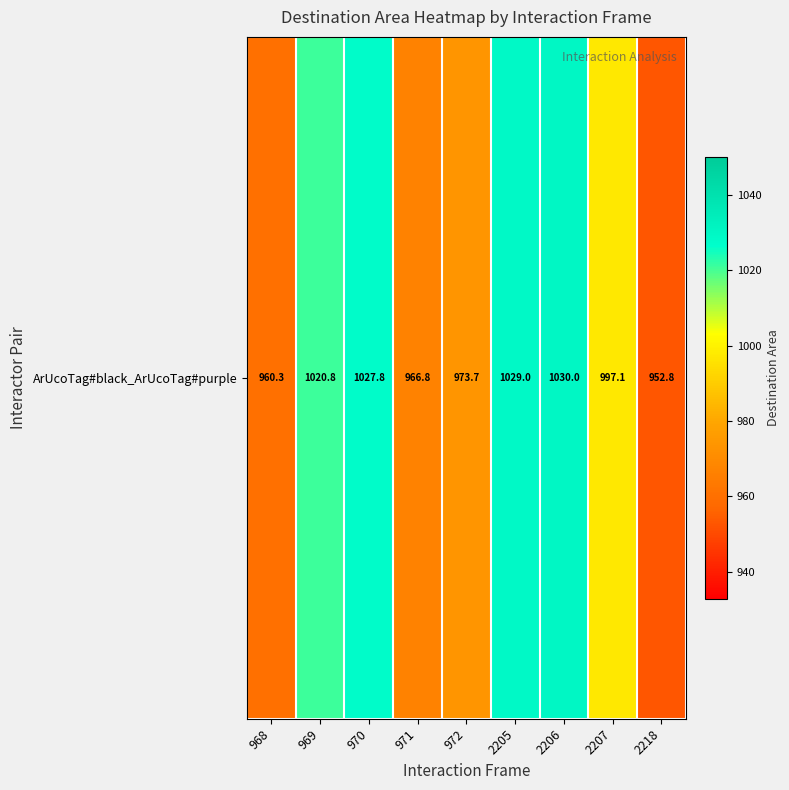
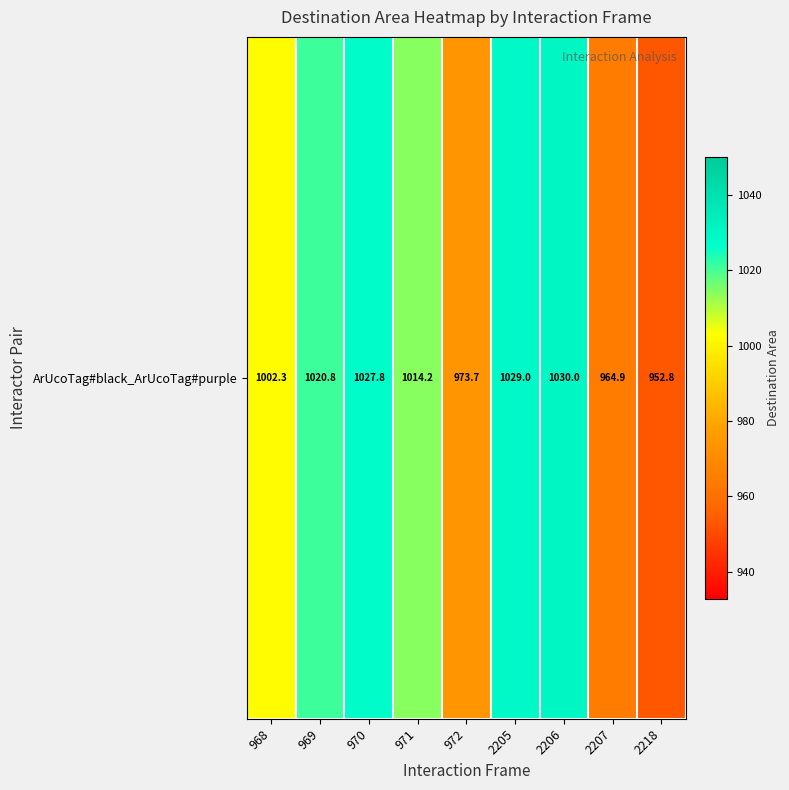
ArUcoTag#black_ArUcoTag#purple, 968: 960.3 -> 1002.3
ArUcoTag#black_ArUcoTag#purple, 971: 966.8 -> 1014.2
ArUcoTag#black_ArUcoTag#purple, 2207: 997.1 -> 964.9
